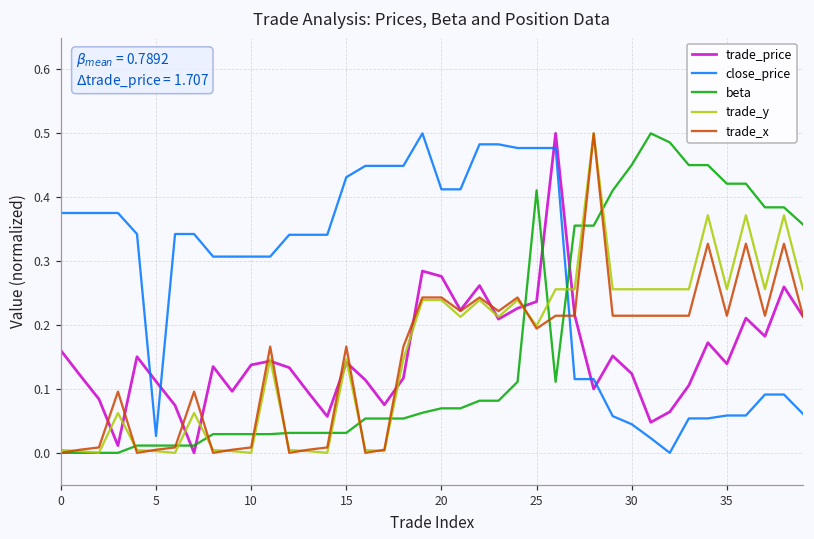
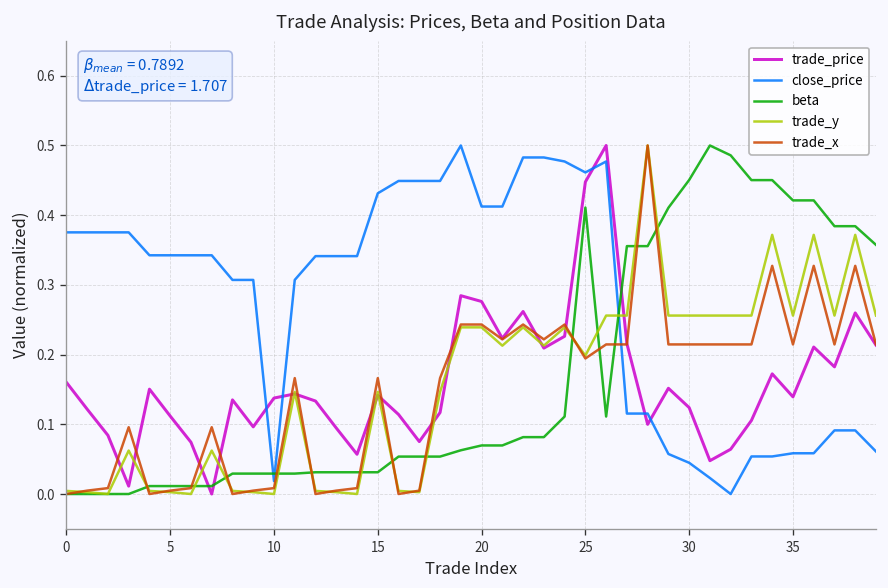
close_price, 5: 0.03 -> 0.34
close_price, 10: 0.31 -> 0.02
trade_price, 25: 0.24 -> 0.45
close_price, 25: 0.48 -> 0.46
